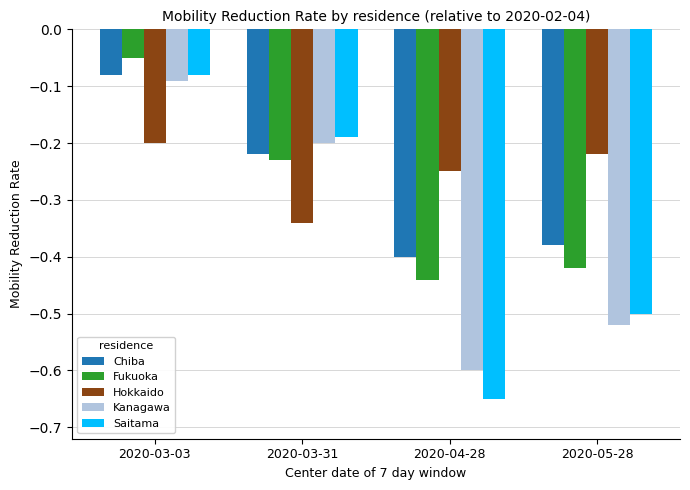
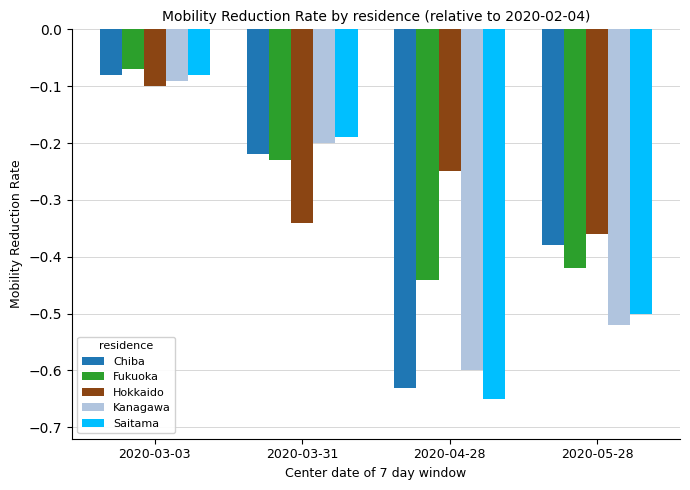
Fukuoka, 2020-03-03: -0.05 -> -0.07
Hokkaido, 2020-03-03: -0.2 -> -0.1
Chiba, 2020-04-28: -0.40 -> -0.63
Hokkaido, 2020-05-28: -0.22 -> -0.36
